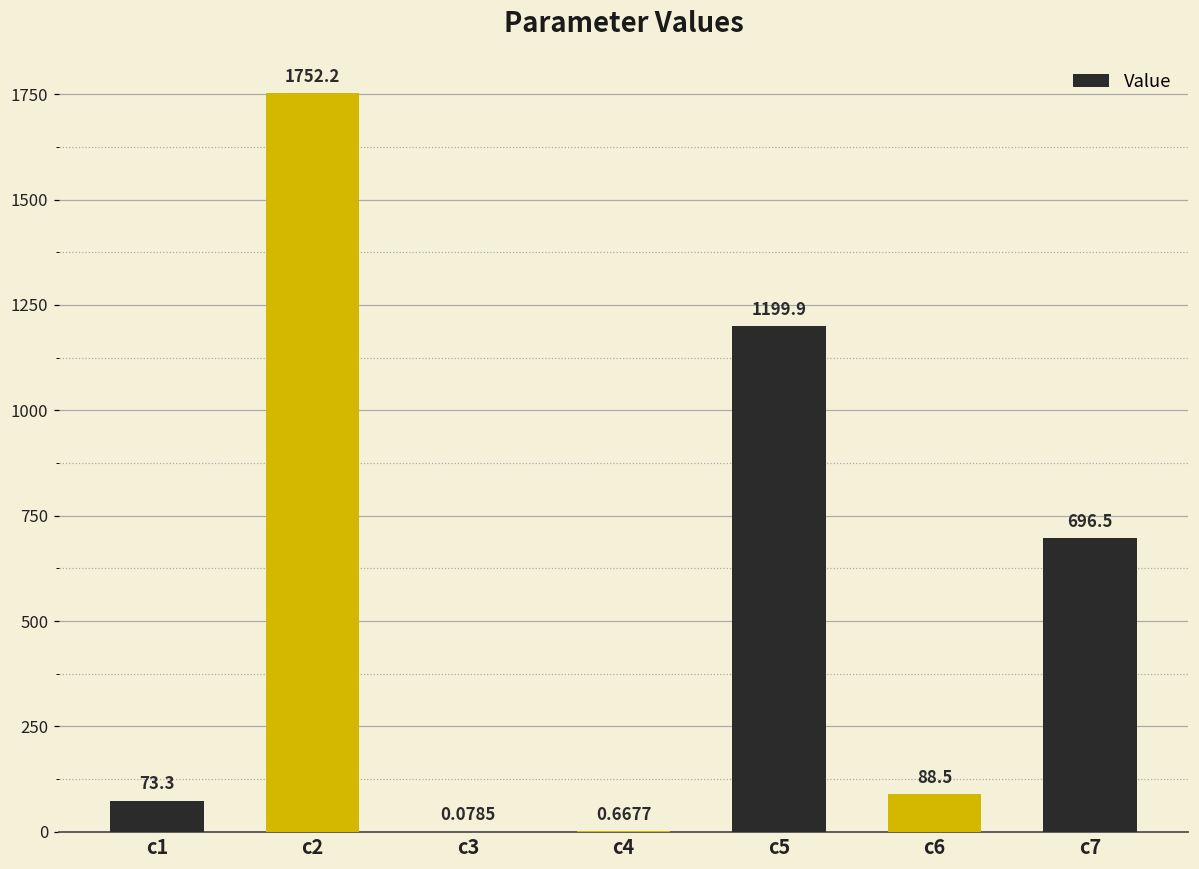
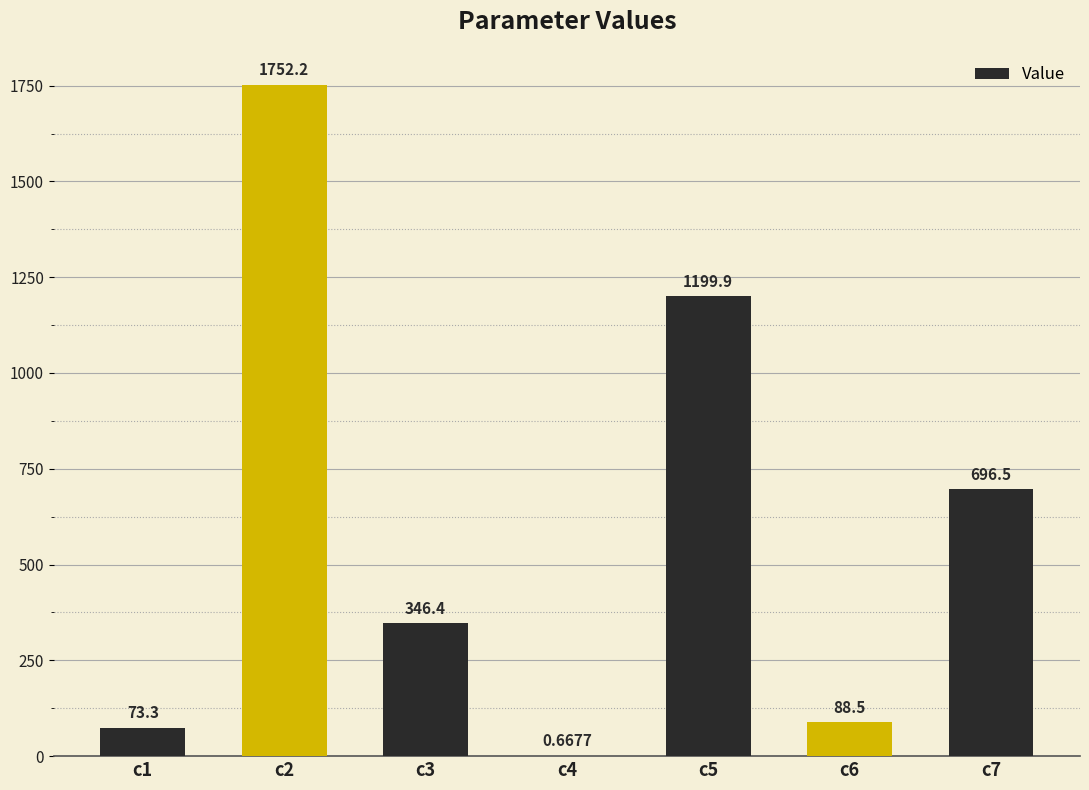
c3: 0.0785 -> 346.4
